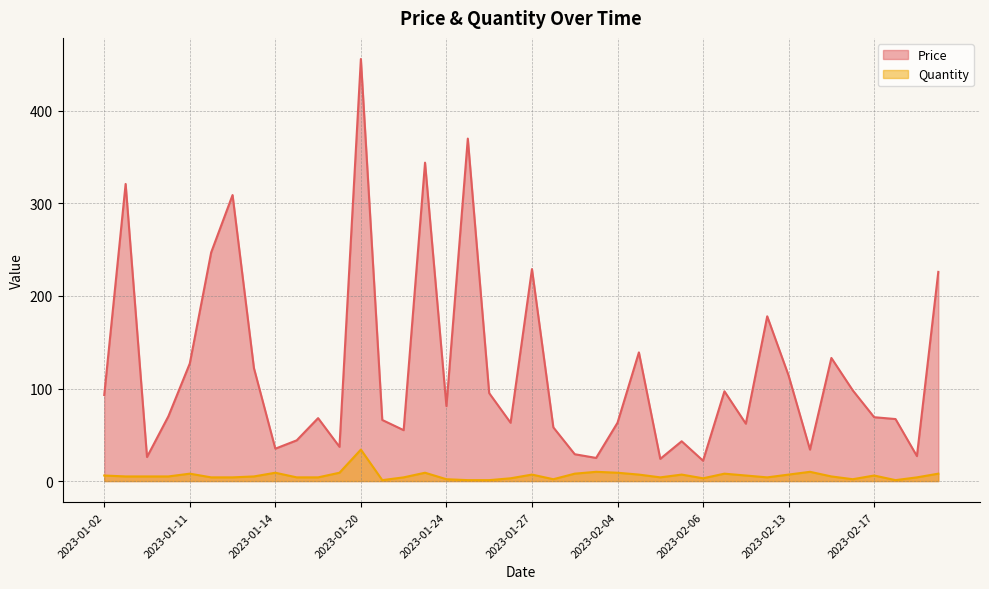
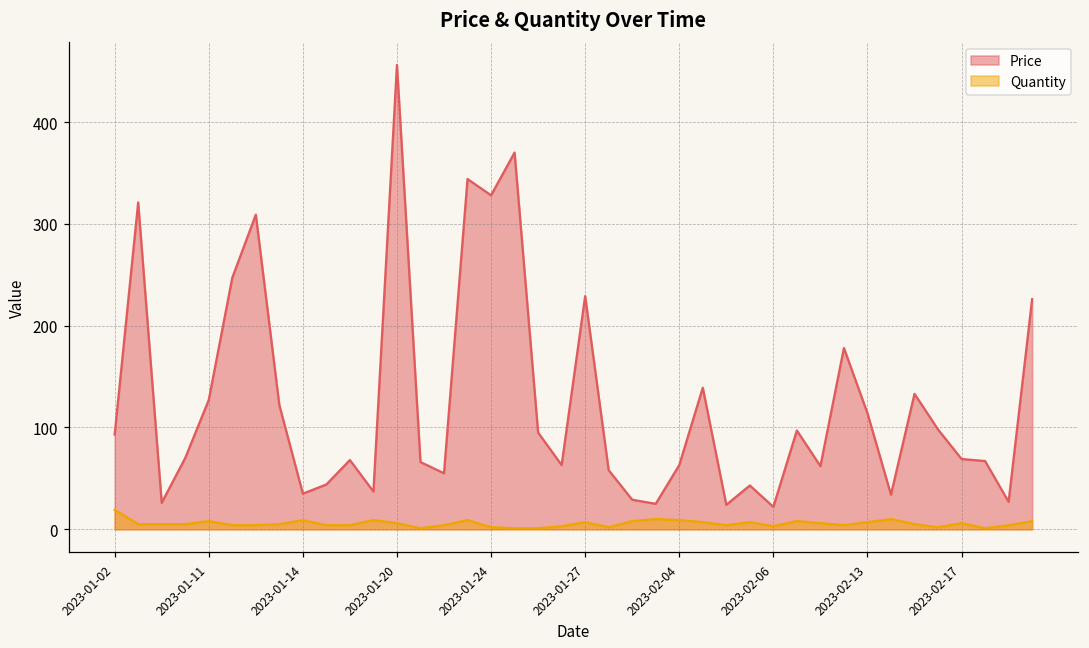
Quantity, 2023-01-02: 10 -> 20
Quantity, 2023-01-20: 30 -> 10
Price, 2023-01-24: 80 -> 330
